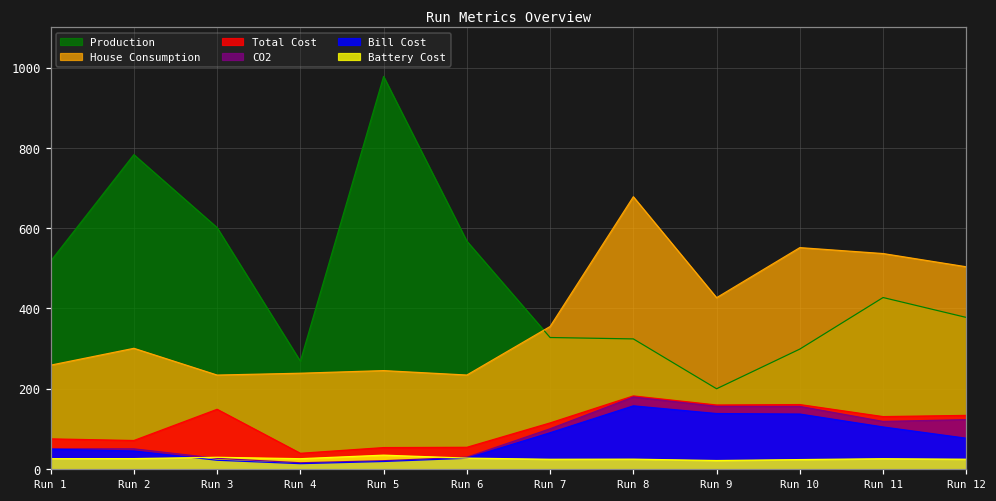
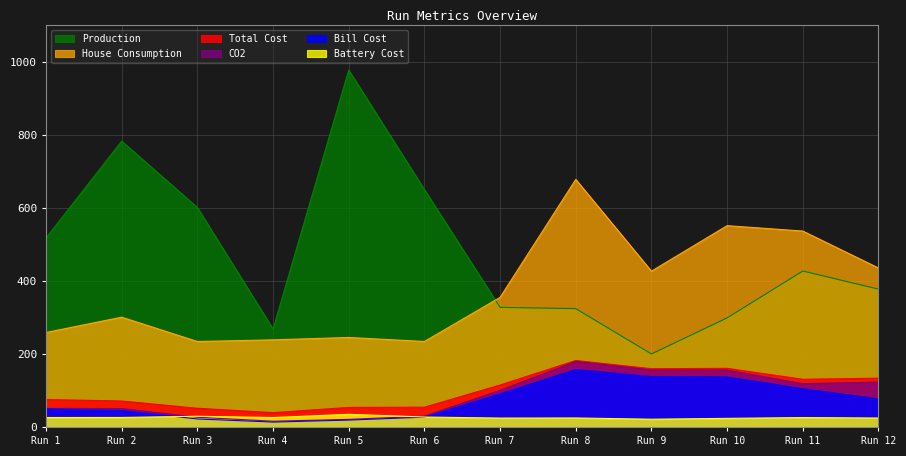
Total Cost, Run 3: 150 -> 50
Production, Run 6: 570 -> 650
House Consumption, Run 12: 500 -> 440
